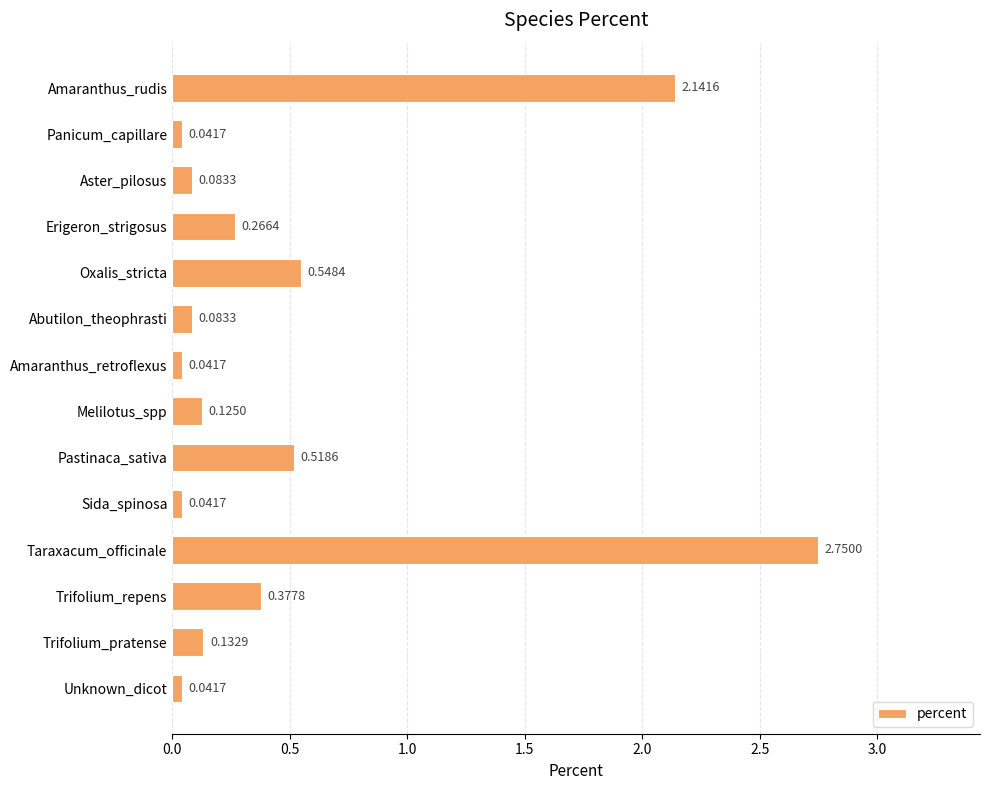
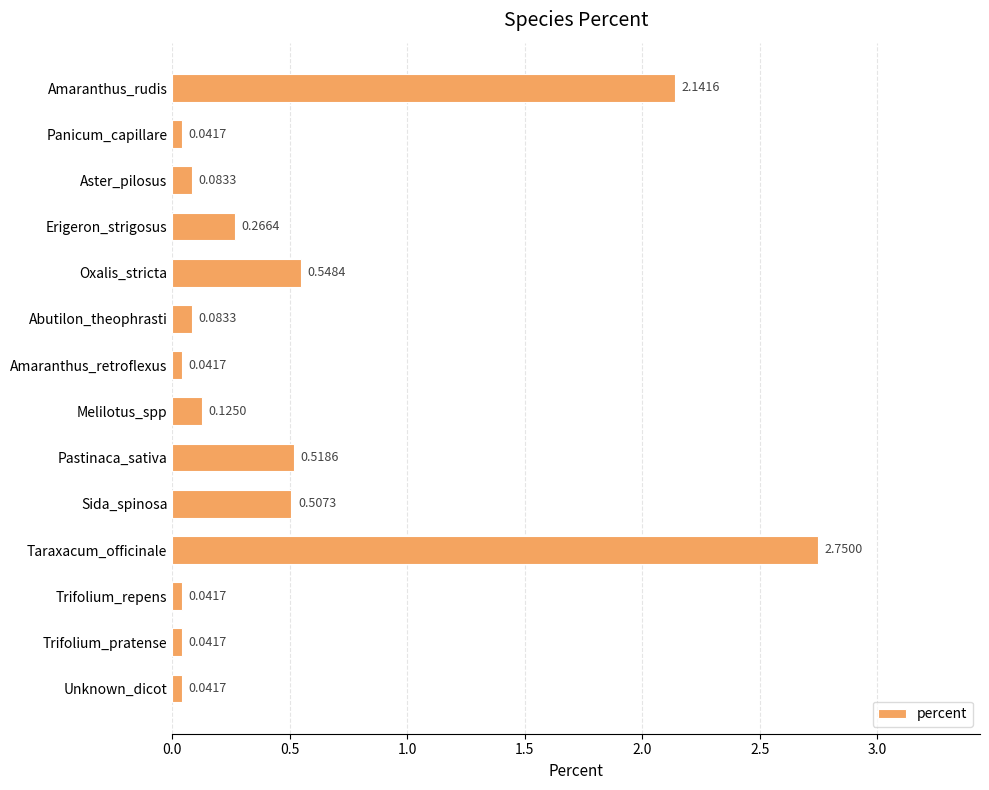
Sida_spinosa: 0.0417 -> 0.5073
Trifolium_repens: 0.3778 -> 0.0417
Trifolium_pratense: 0.1329 -> 0.0417
